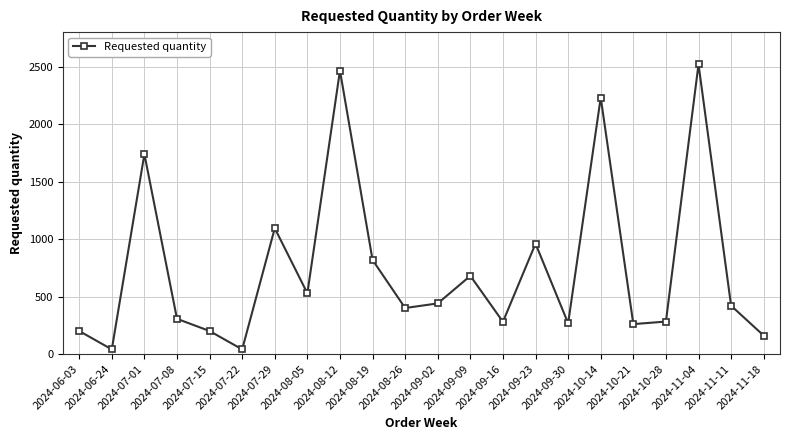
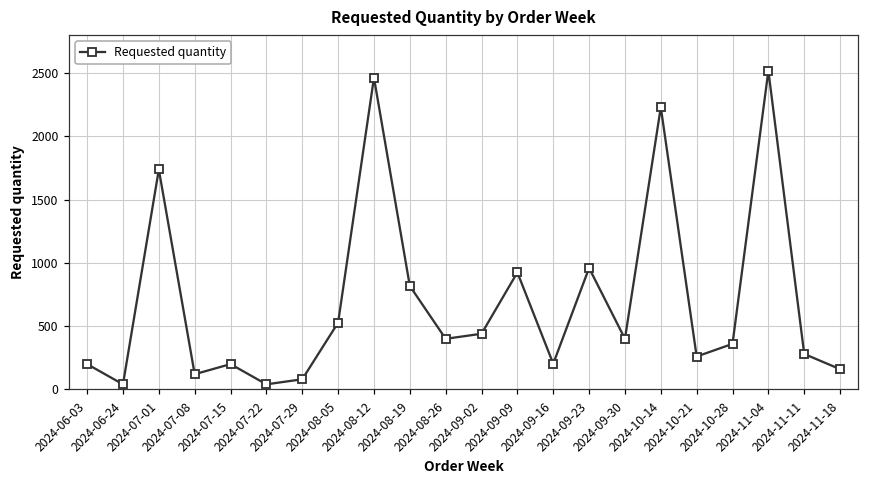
2024-07-08: 310 -> 120
2024-07-29: 1090 -> 80
2024-09-09: 680 -> 930
2024-09-16: 280 -> 200
2024-09-30: 270 -> 400
2024-10-28: 280 -> 360
2024-11-11: 420 -> 280
